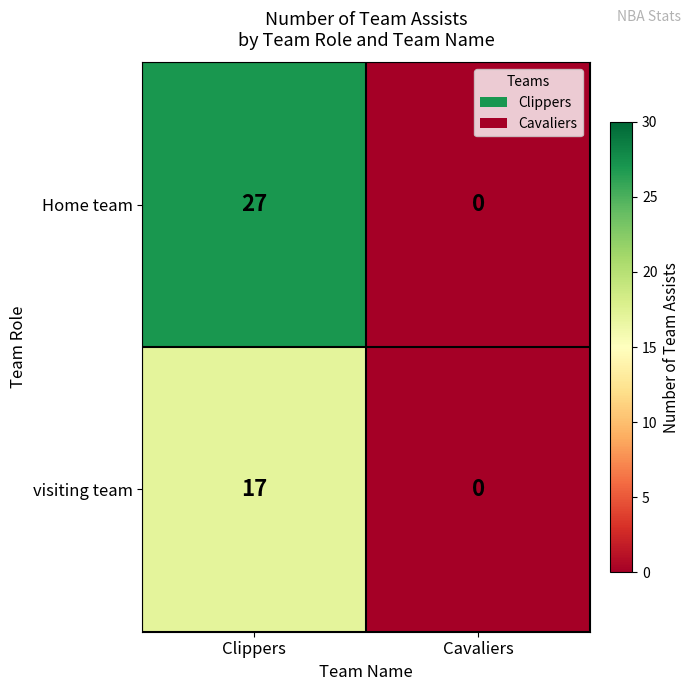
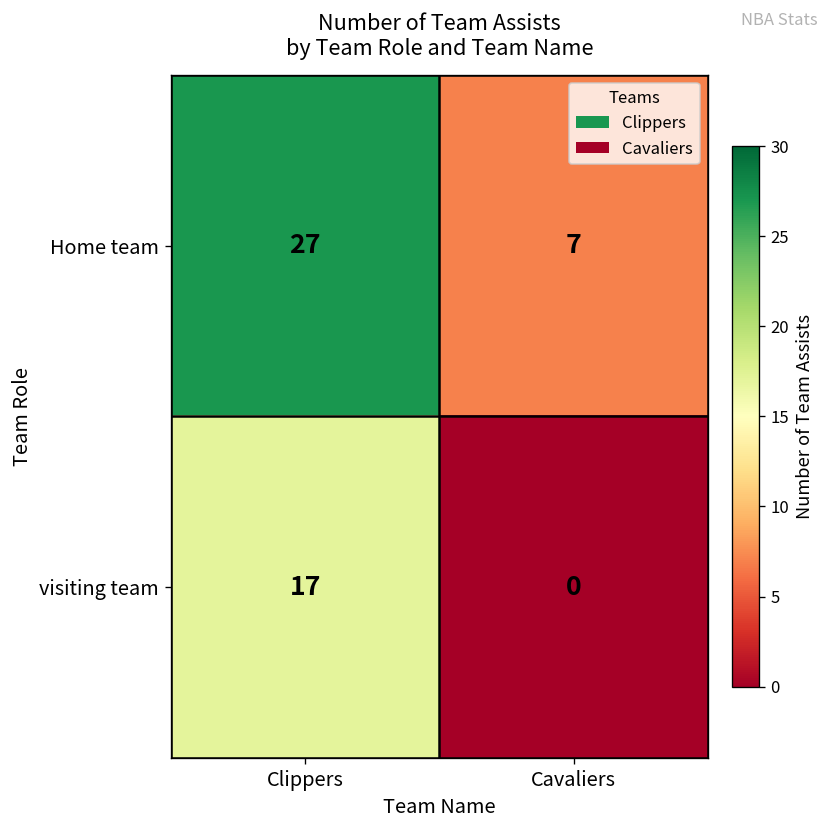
Home team, Cavaliers: 0 -> 7
